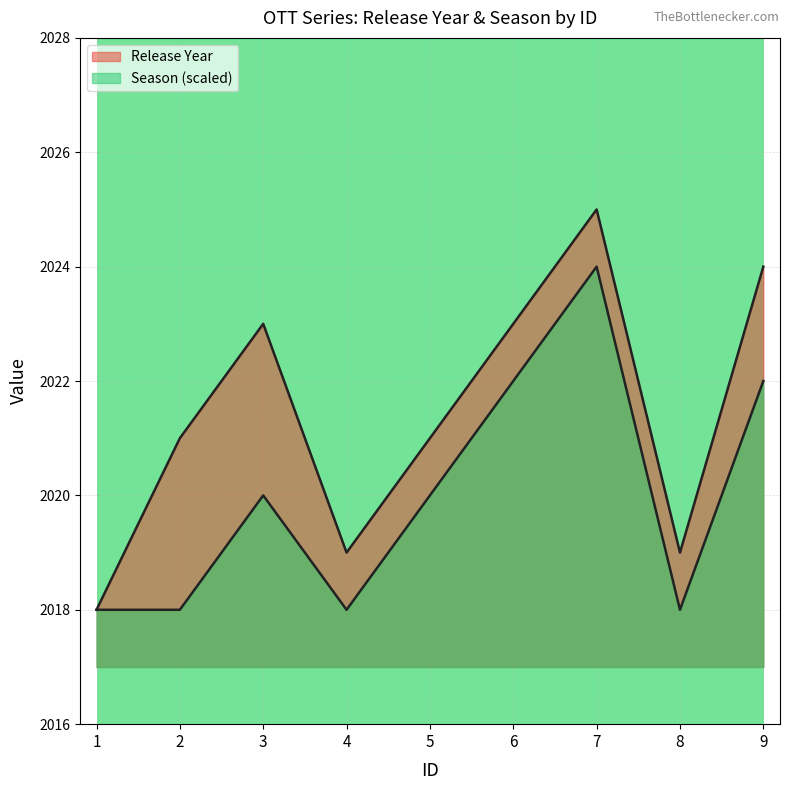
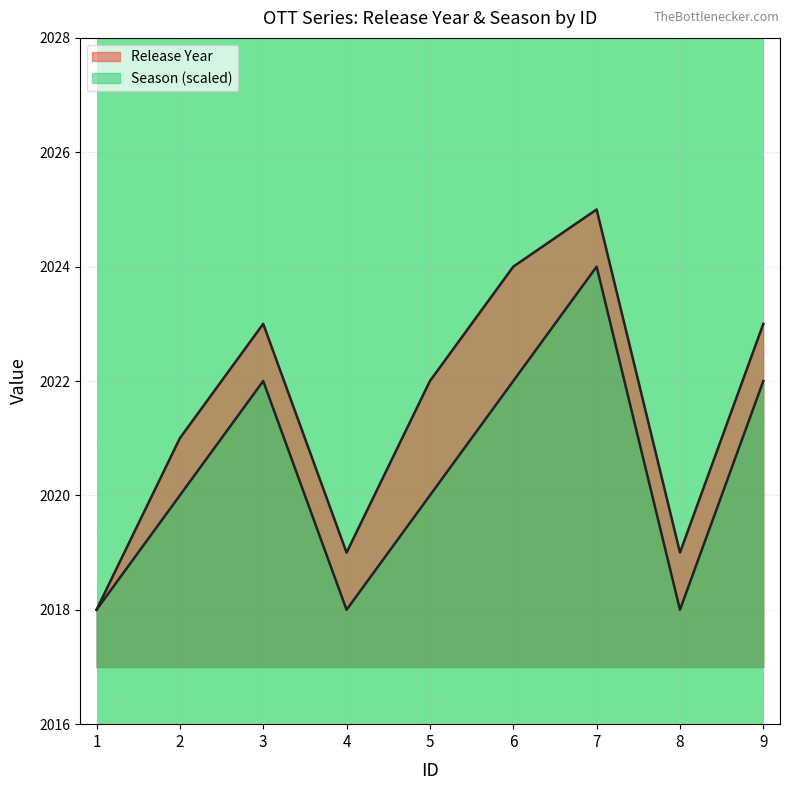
Season (scaled), 2: 2018.0 -> 2020.0
Season (scaled), 3: 2020.0 -> 2022.0
Release Year, 5: 2021 -> 2022
Release Year, 6: 2023 -> 2024
Release Year, 9: 2024 -> 2023
